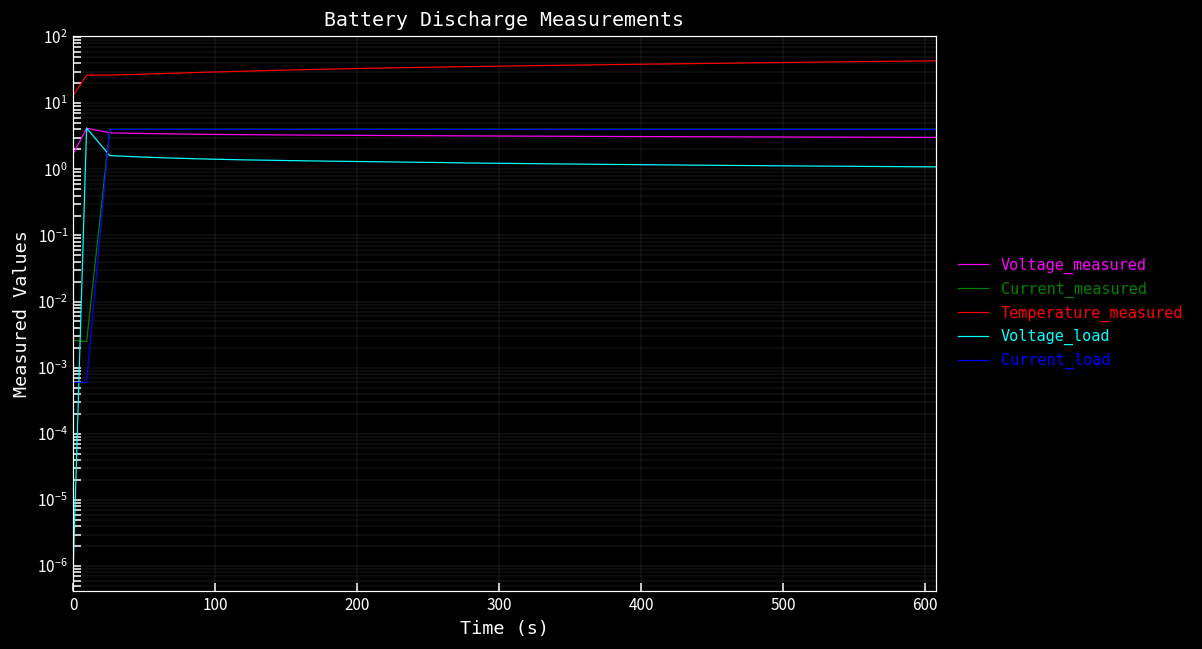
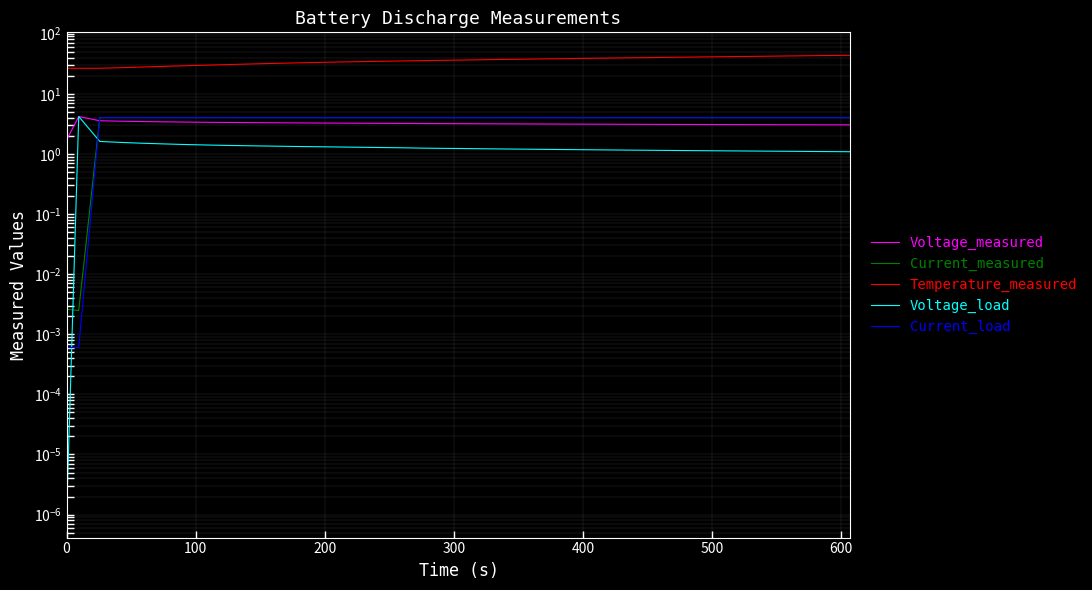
Temperature_measured, 0: 13 -> 30
